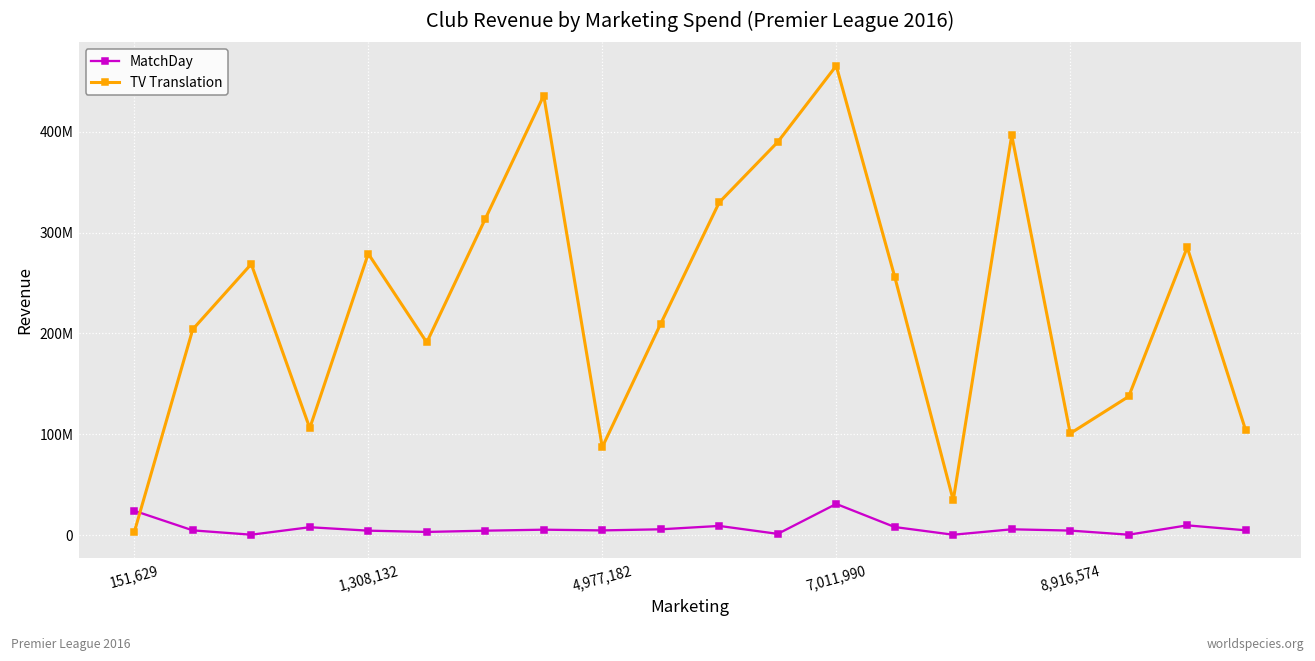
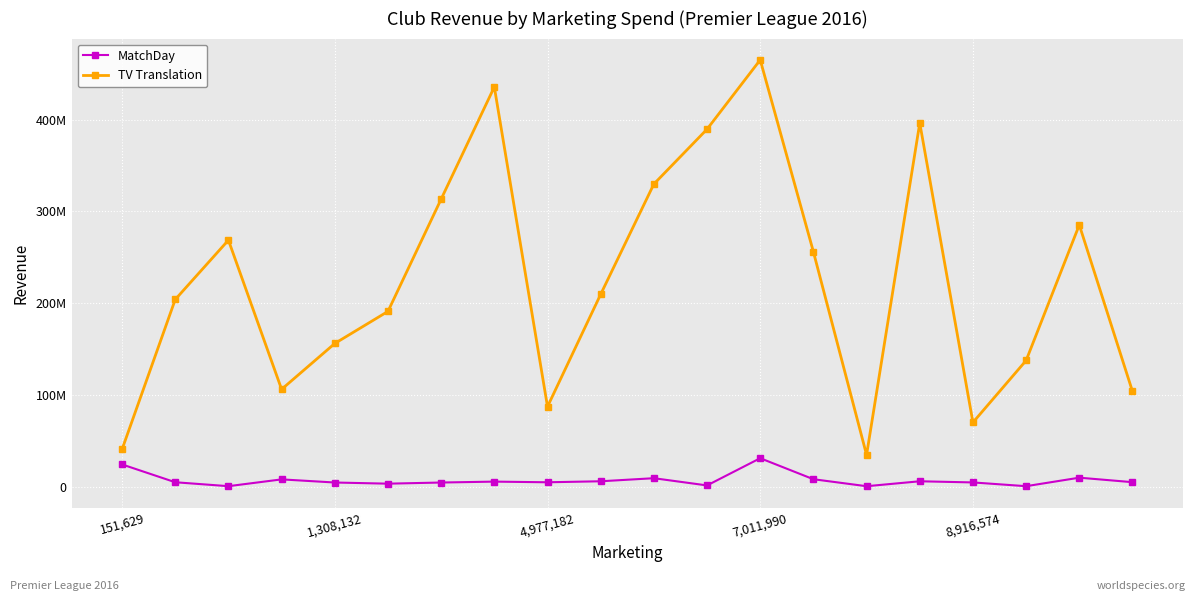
TV Translation, 151,629: 0 -> 40000000
TV Translation, 1,308,132: 280000000 -> 160000000
TV Translation, 8,916,574: 100000000 -> 70000000
